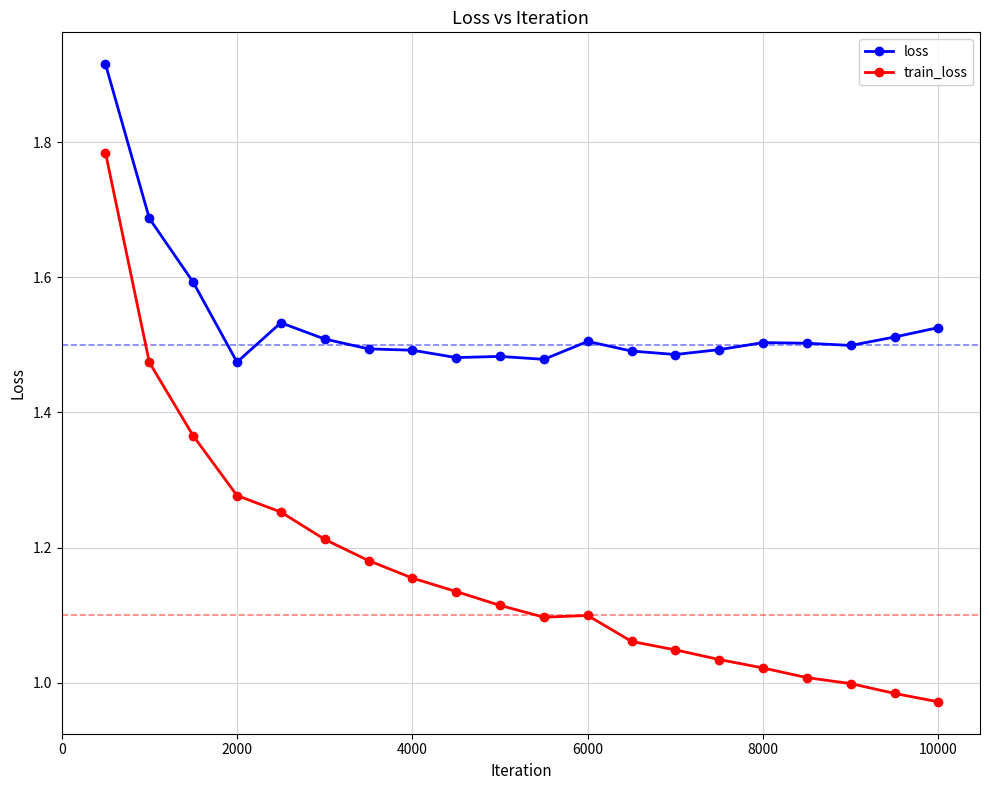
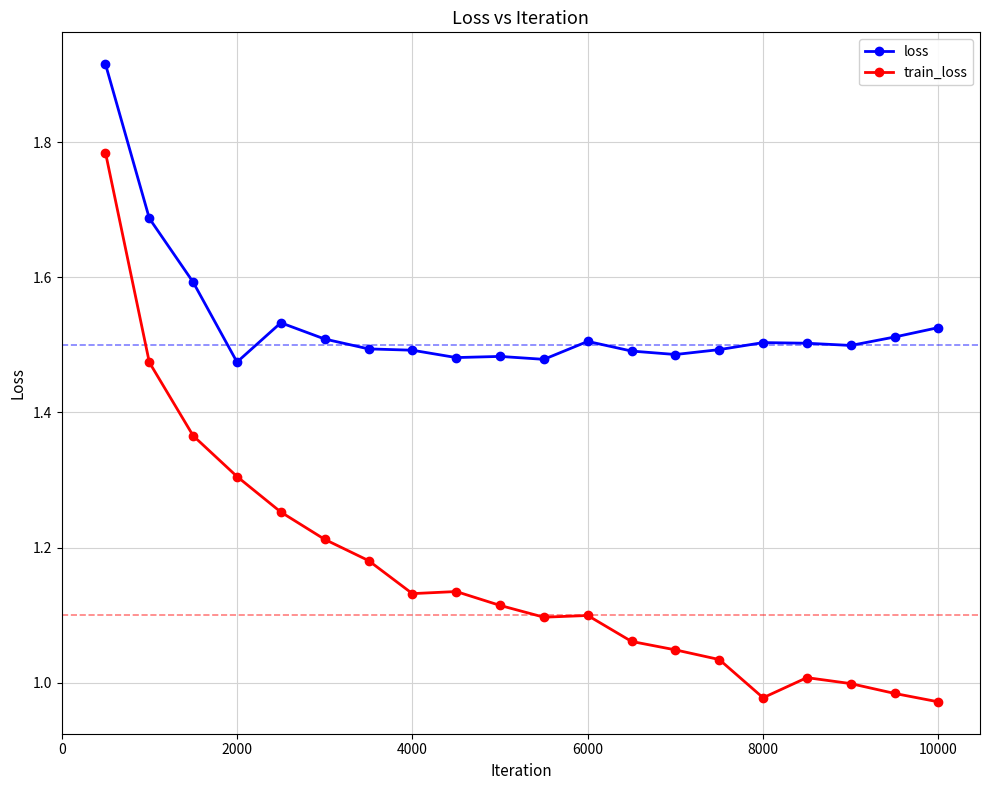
train_loss, 2000: 1.28 -> 1.31
train_loss, 4000: 1.15 -> 1.13
train_loss, 8000: 1.02 -> 0.98
